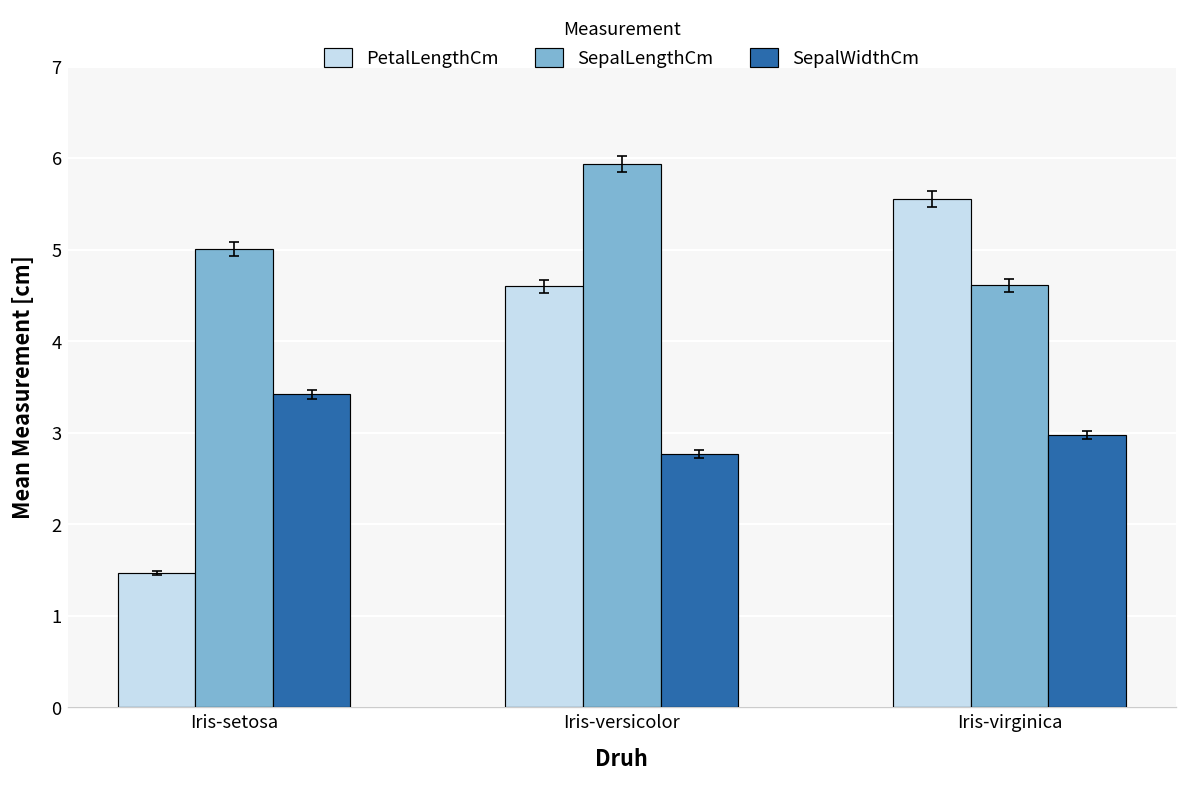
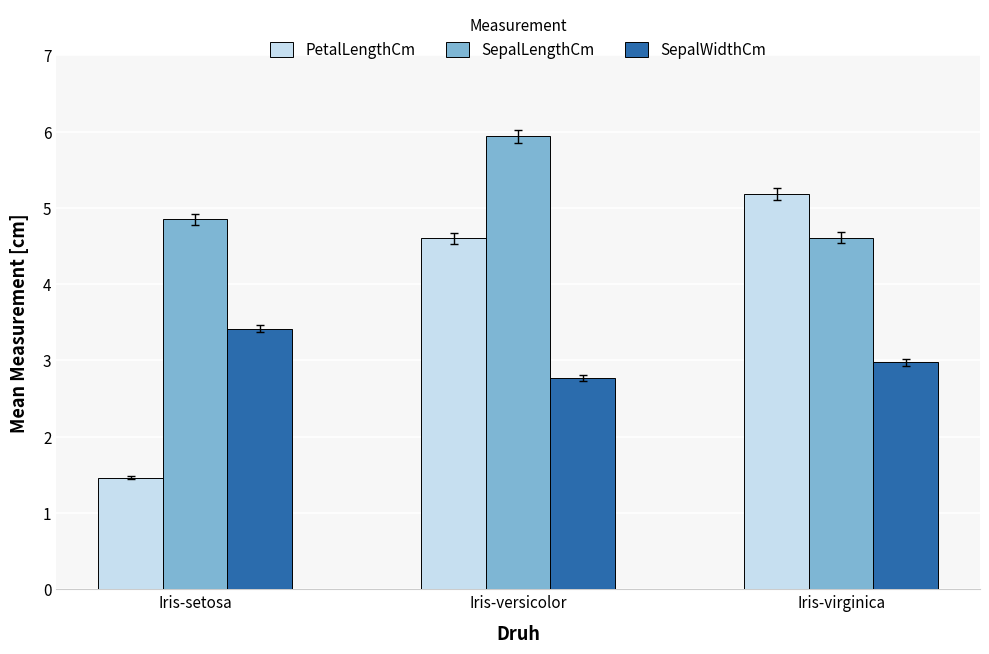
SepalLengthCm, Iris-setosa: 5.0 -> 4.8
PetalLengthCm, Iris-virginica: 5.6 -> 5.2
